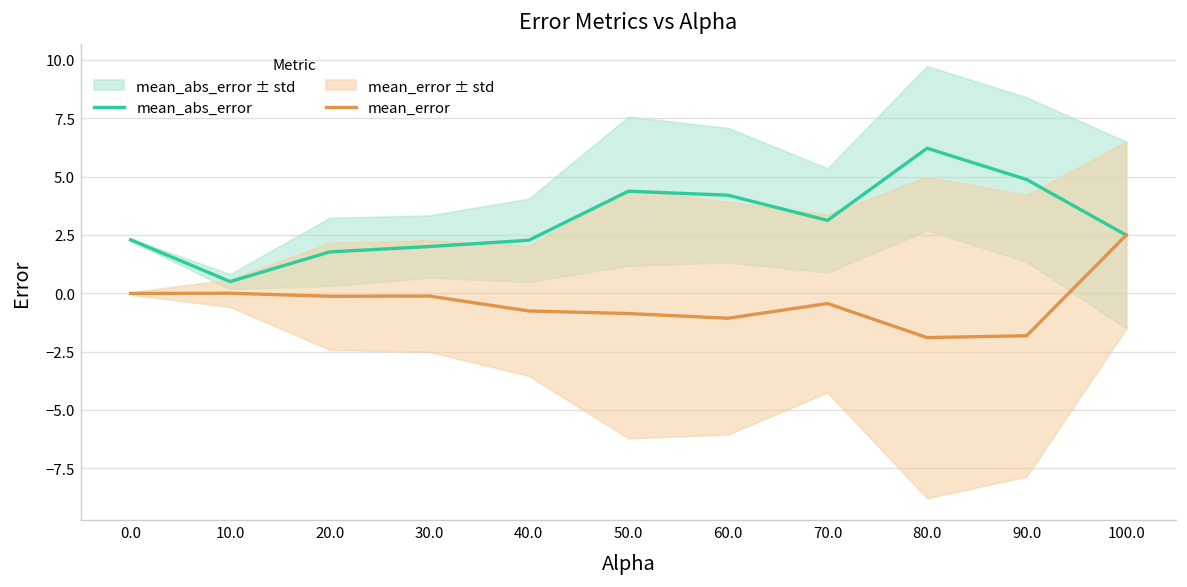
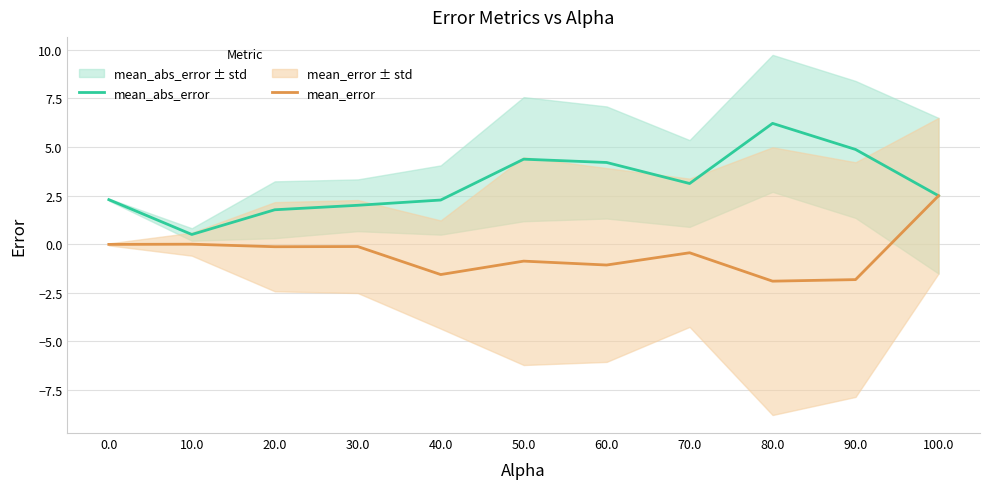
mean_error, 40.0: -0.8 -> -1.6
